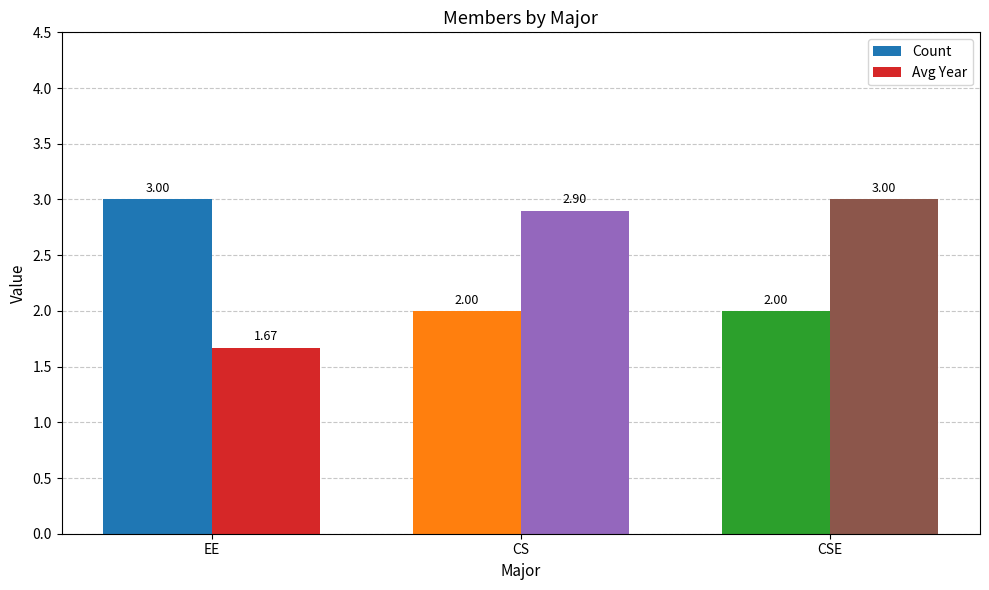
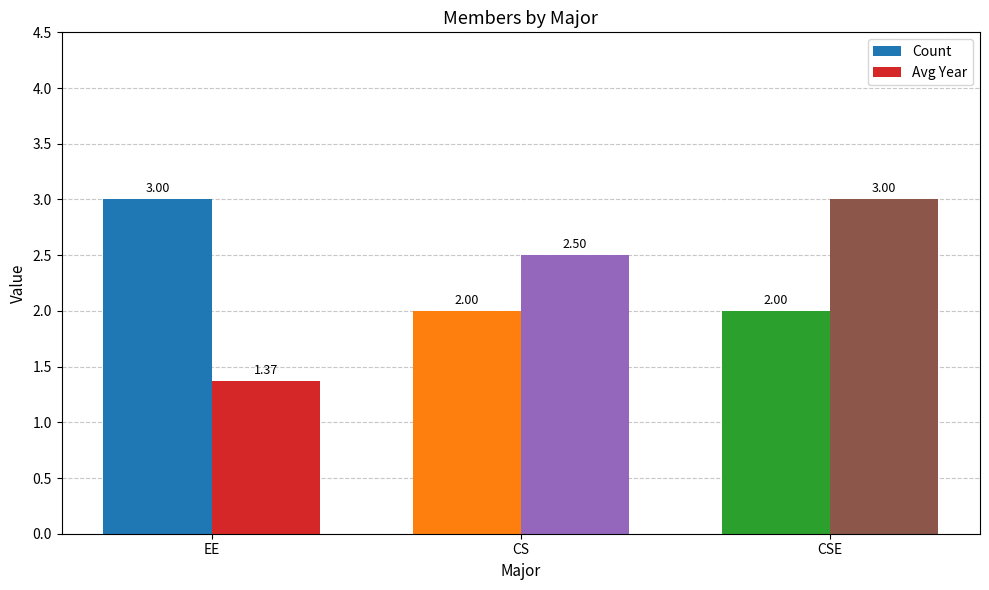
Avg Year, EE: 1.67 -> 1.37
Avg Year, CS: 2.90 -> 2.50
